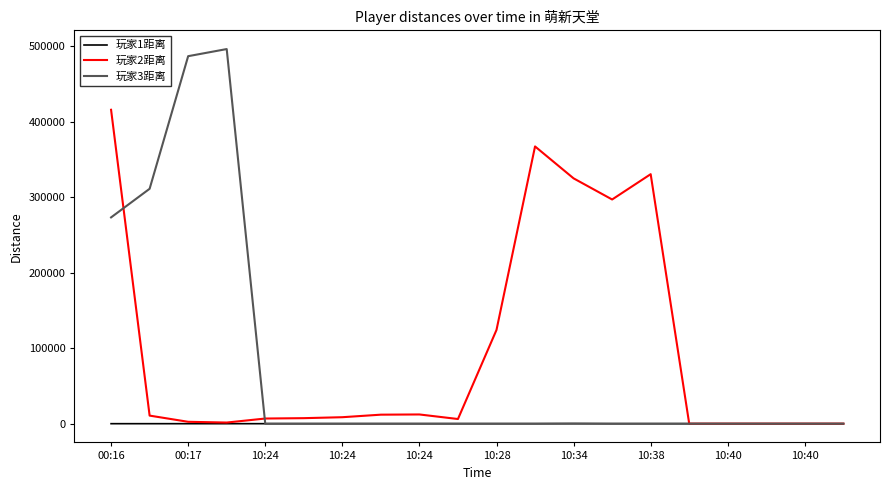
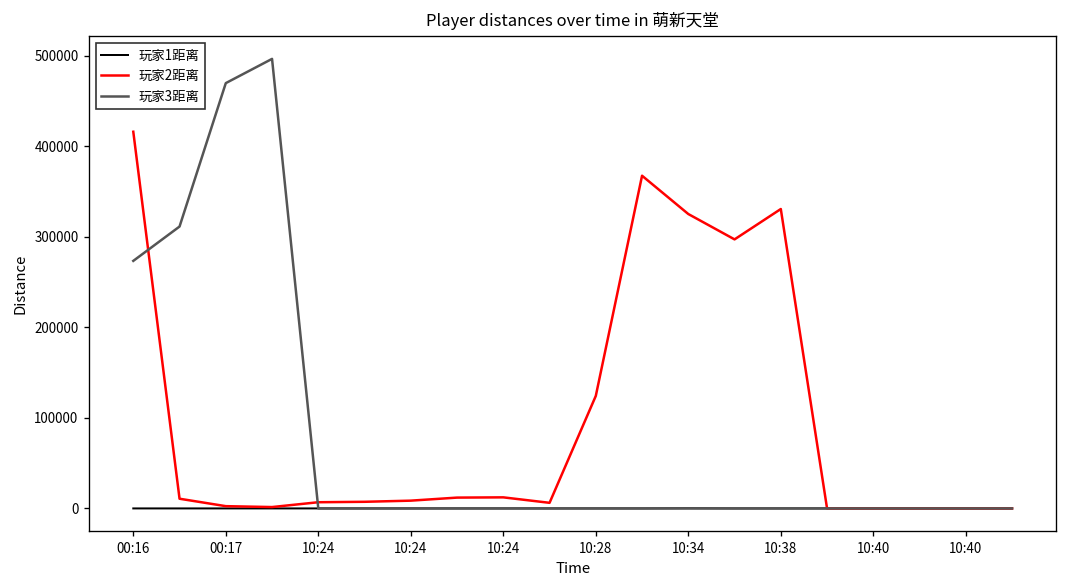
玩家3距离, 00:17: 490000 -> 470000
